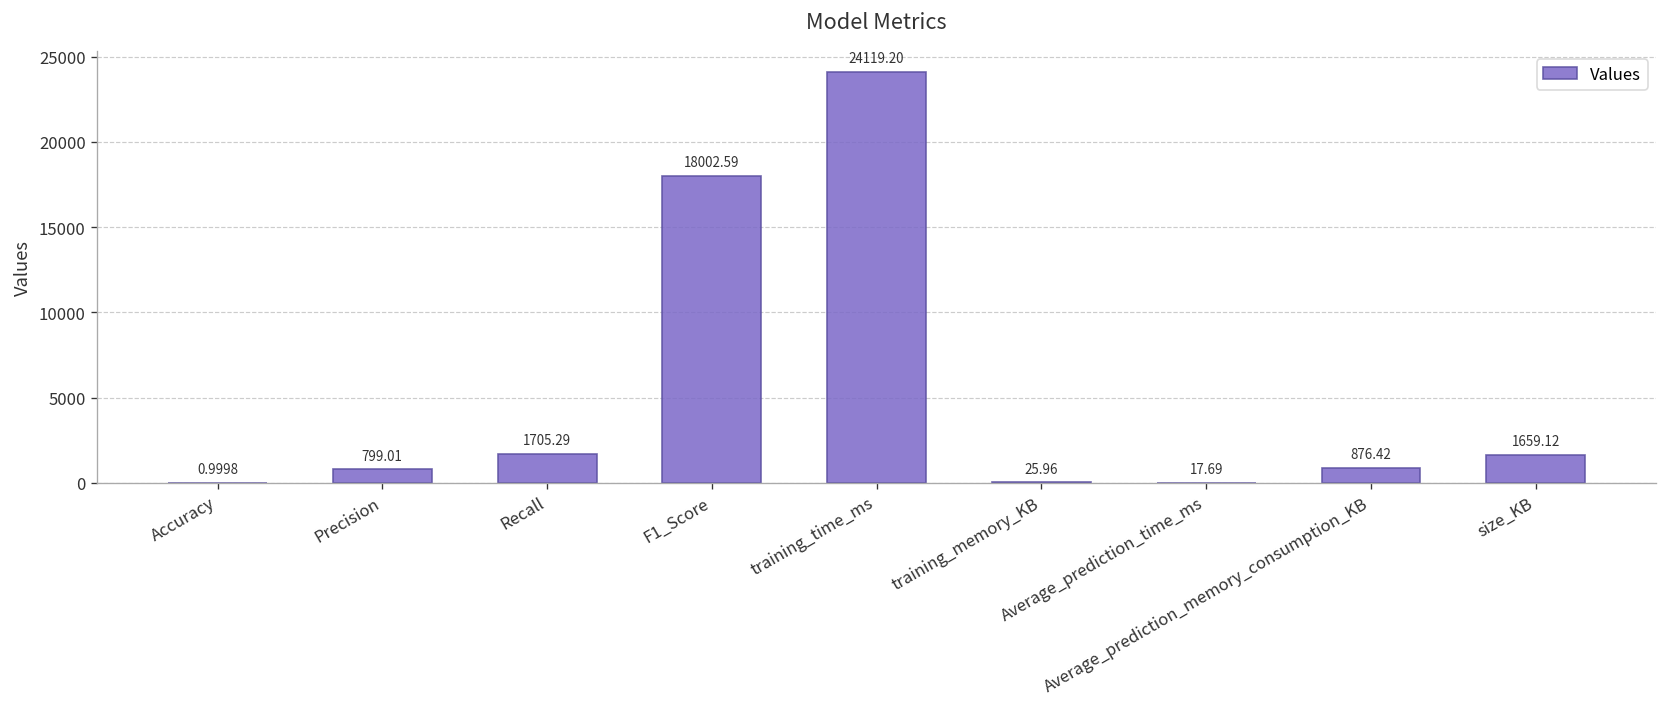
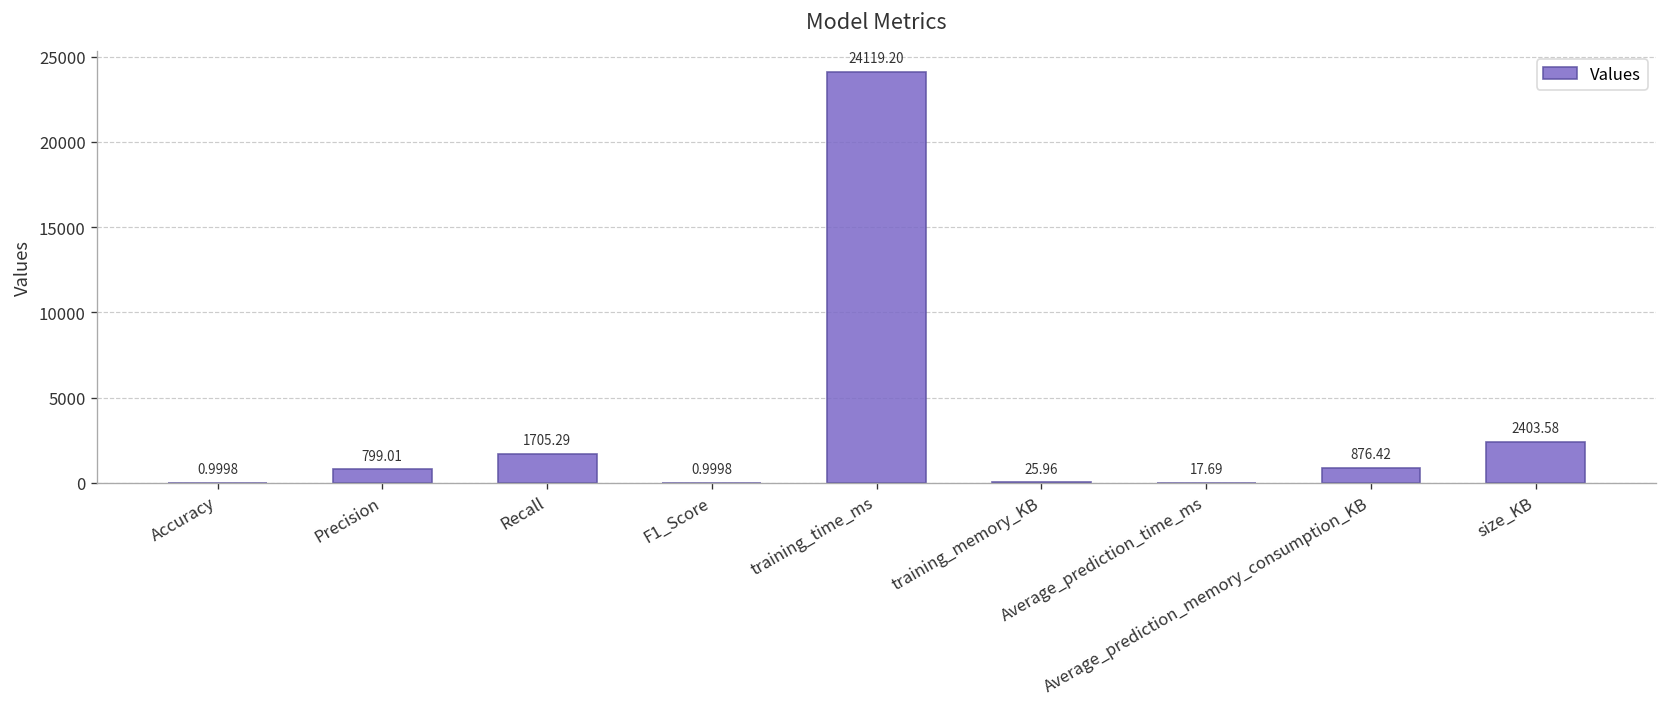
F1_Score: 18002.59 -> 0.9998
size_KB: 1659.12 -> 2403.58
